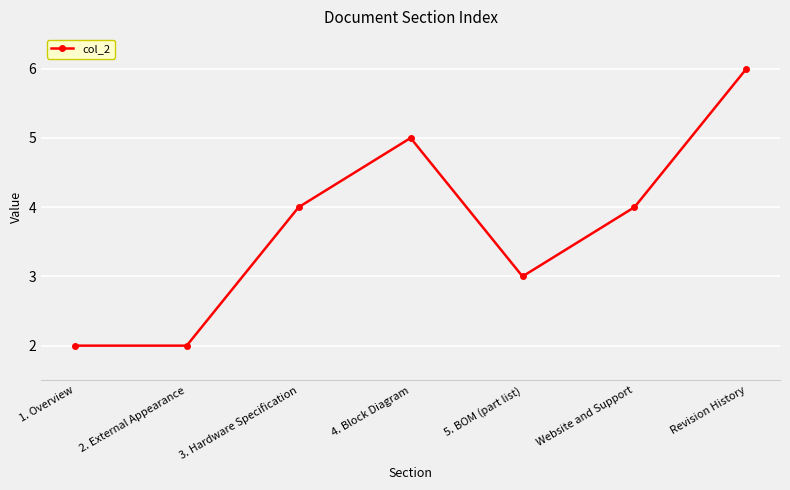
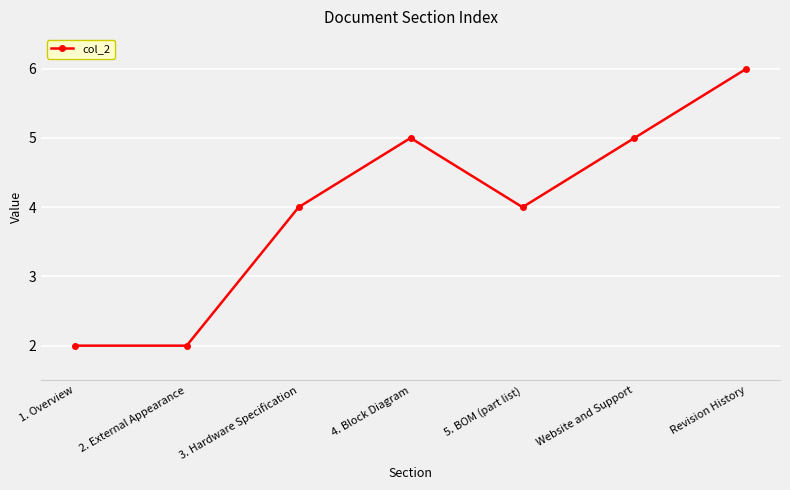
5. BOM (part list): 3 -> 4
Website and Support: 4 -> 5
